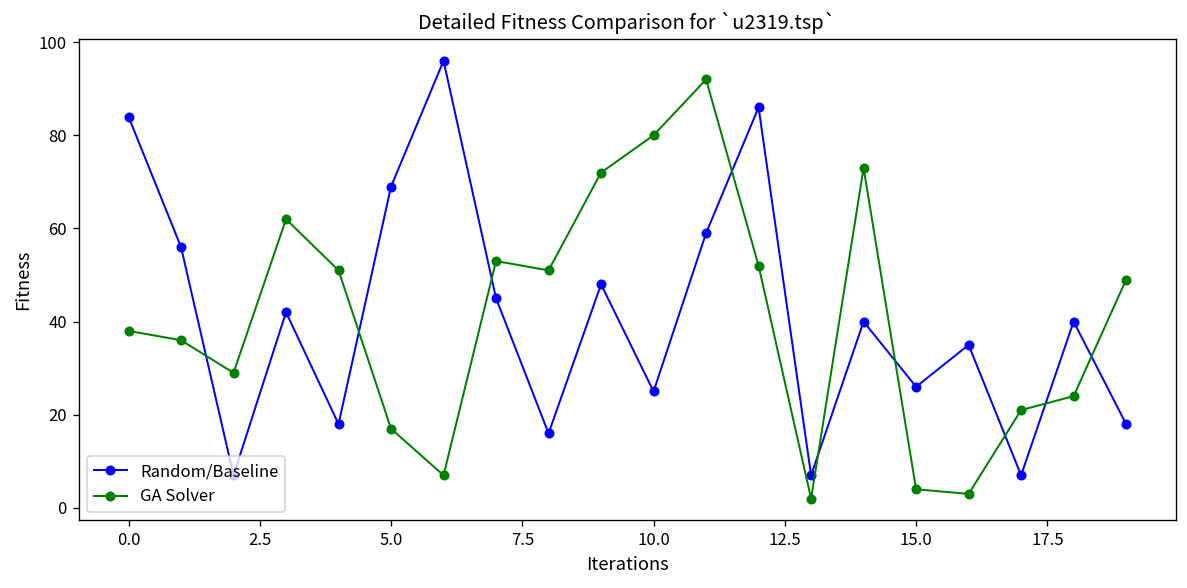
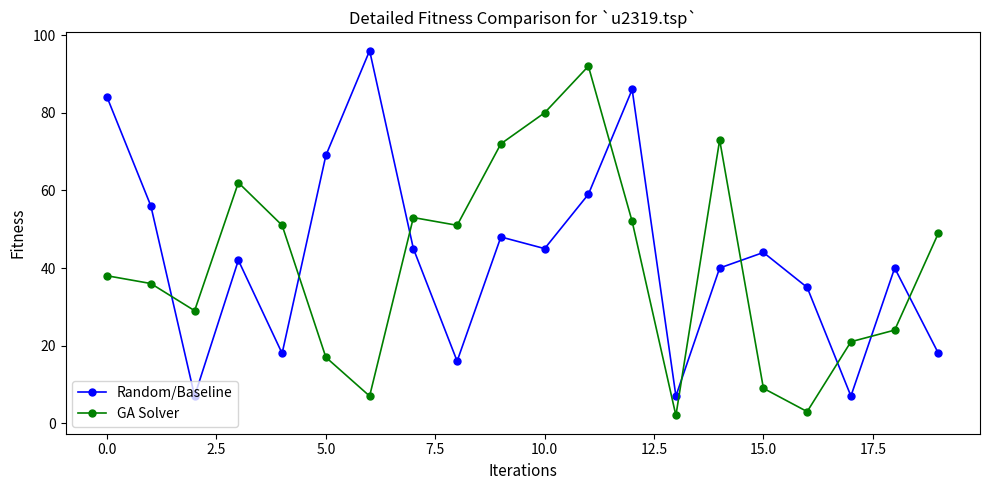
Random/Baseline, 10.0: 25 -> 45
Random/Baseline, 15.0: 26 -> 44
GA Solver, 15.0: 4 -> 9
